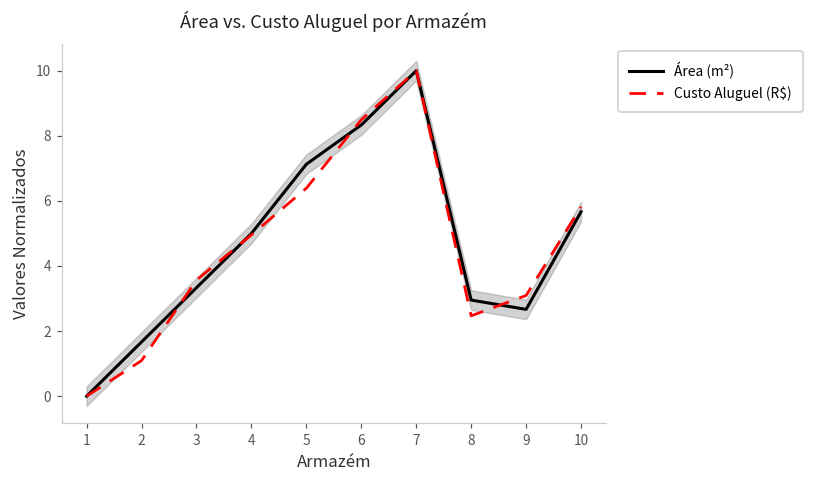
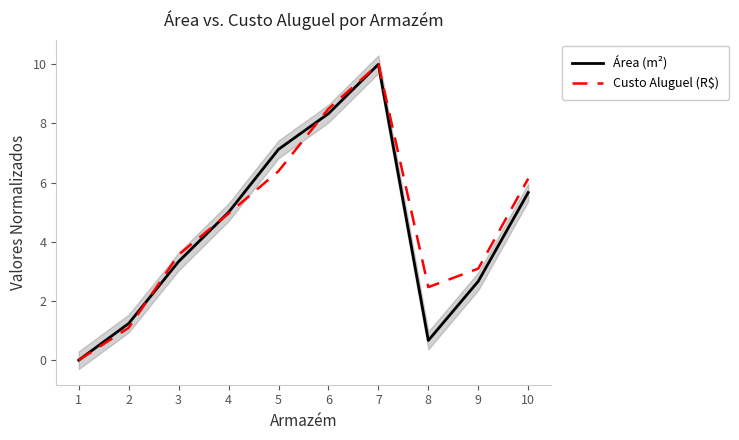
Área (m²), 2: 1.7 -> 1.2
Área (m²), 8: 3.0 -> 0.7
Custo Aluguel (R$), 10: 5.8 -> 6.1
